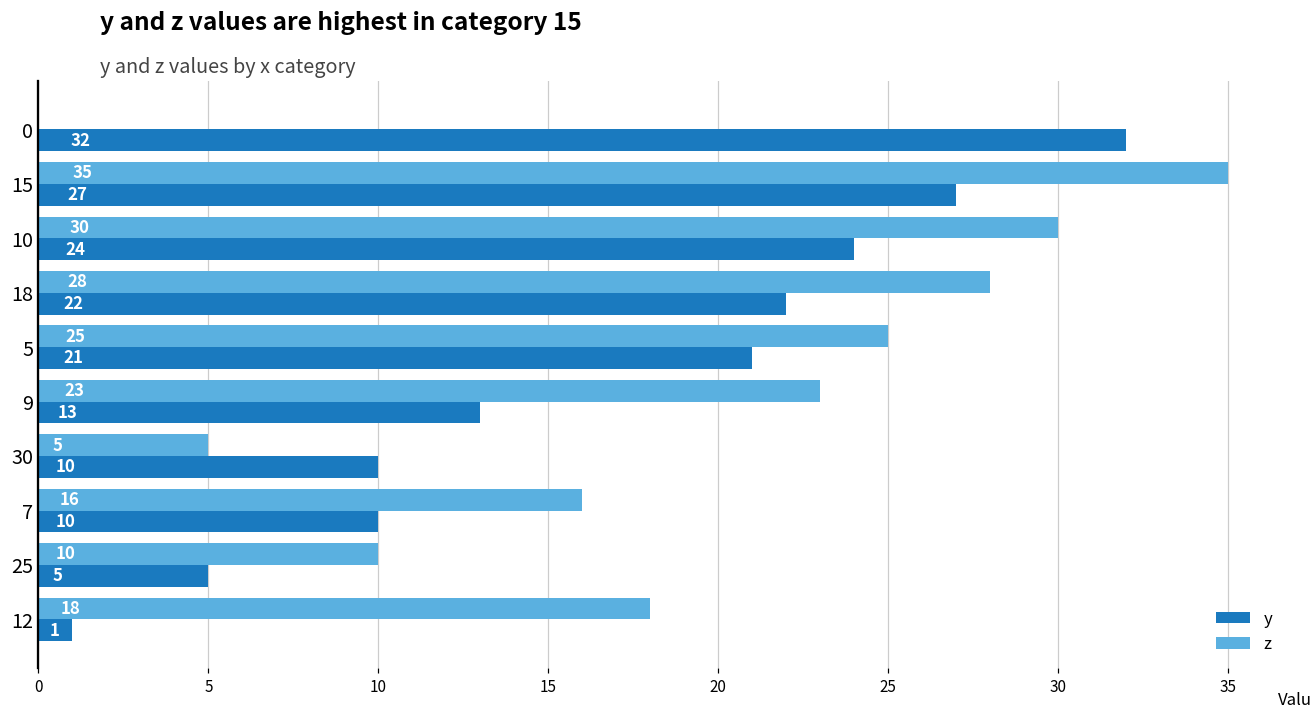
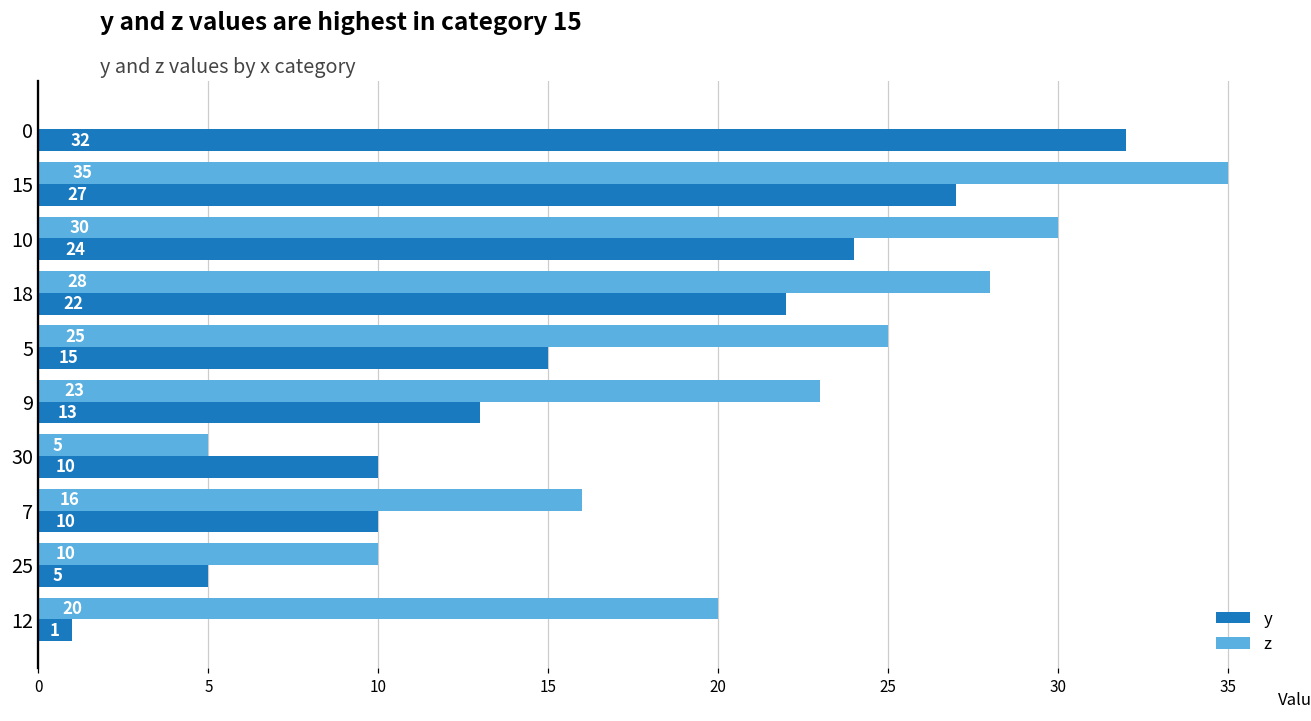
y, 5: 21 -> 15
z, 12: 18 -> 20
